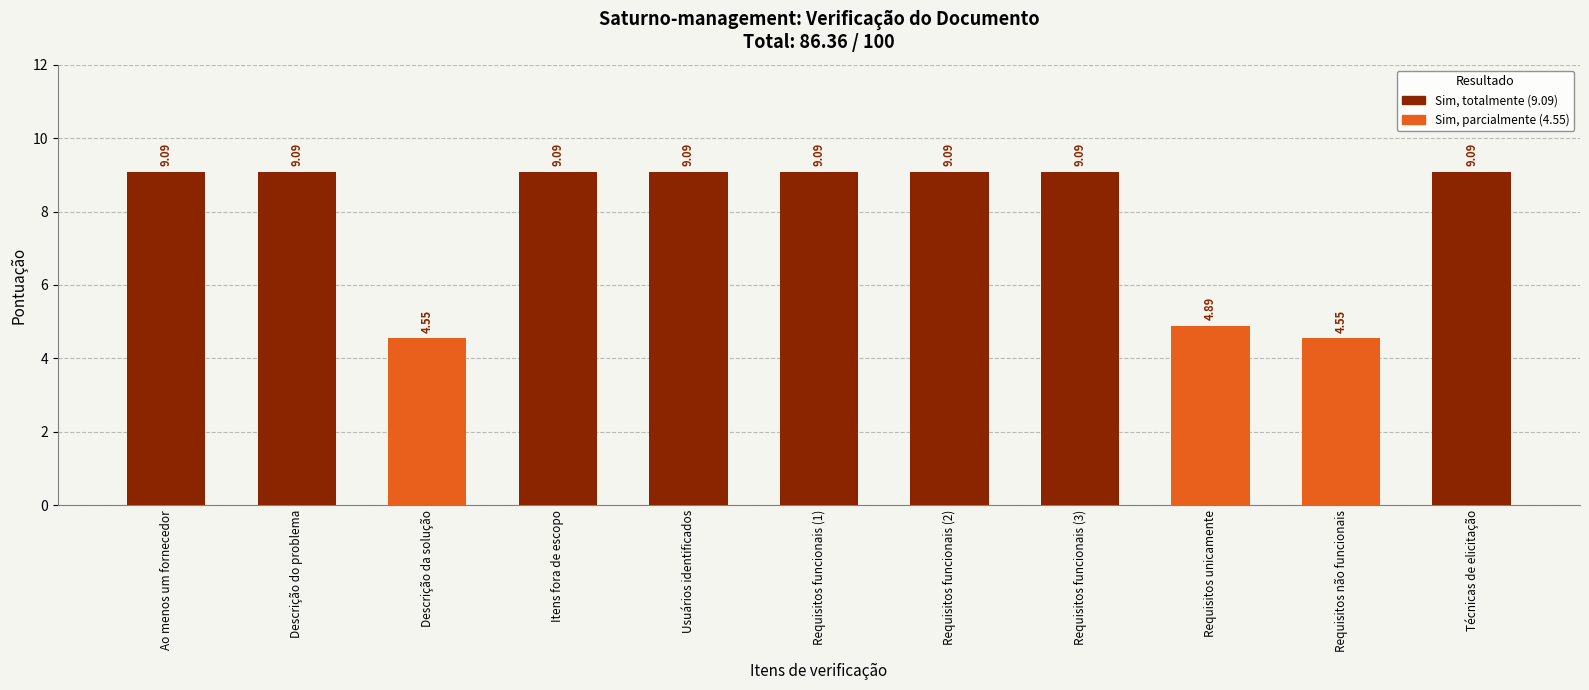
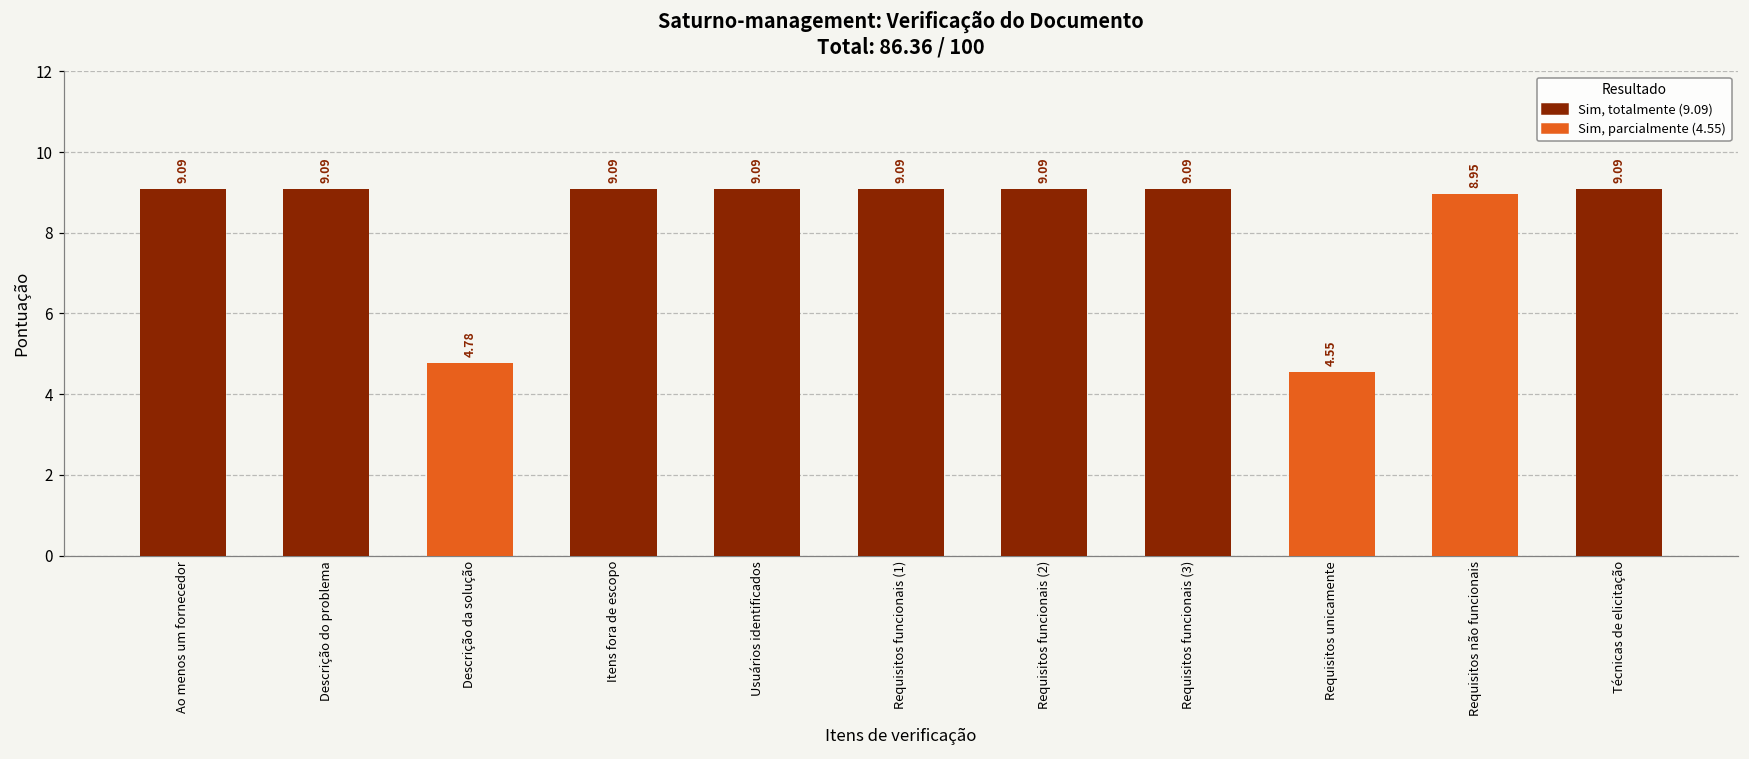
Descrição da solução: 4.55 -> 4.78
Requisitos unicamente: 4.89 -> 4.55
Requisitos não funcionais: 4.55 -> 8.95
